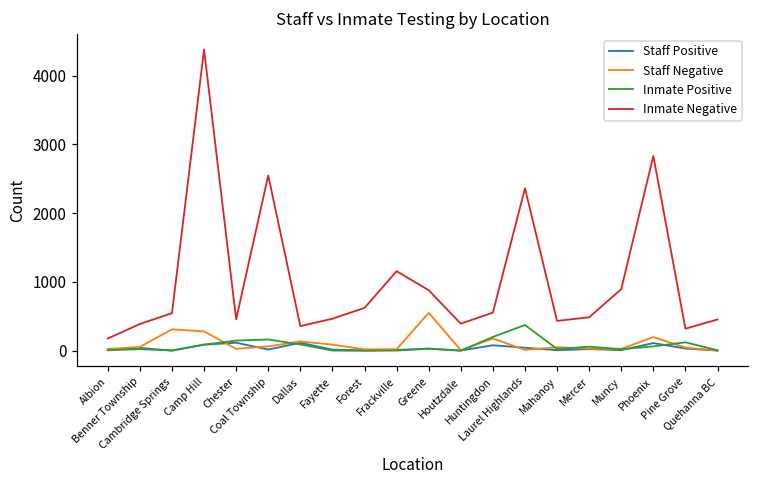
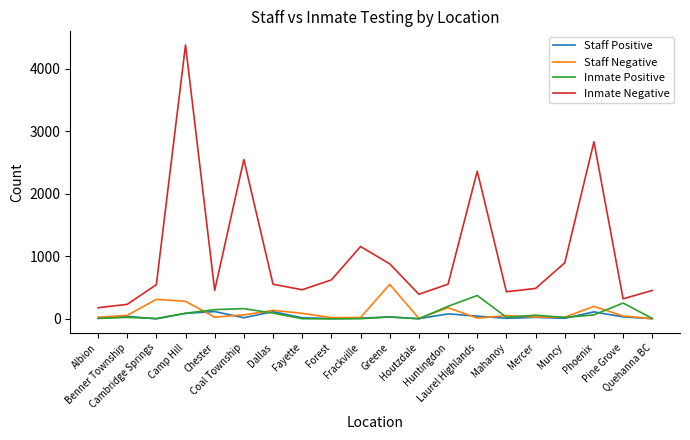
Inmate Negative, Benner Township: 400 -> 200
Inmate Negative, Dallas: 400 -> 600
Inmate Positive, Pine Grove: 100 -> 300
